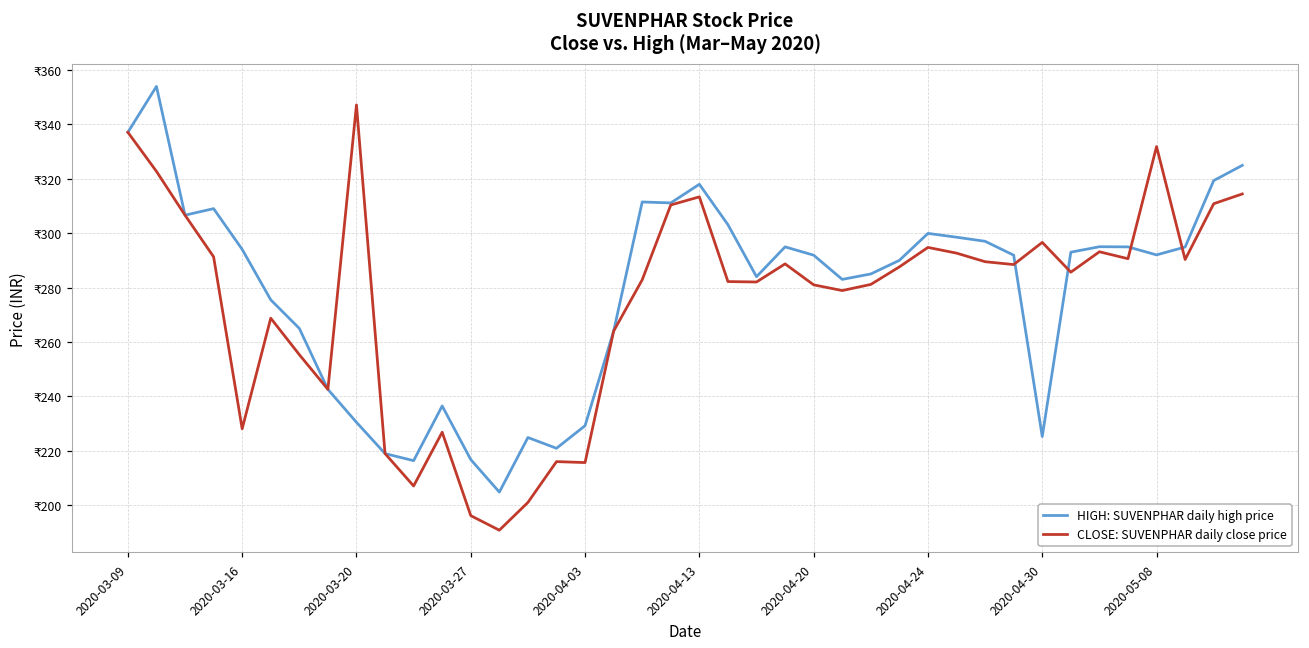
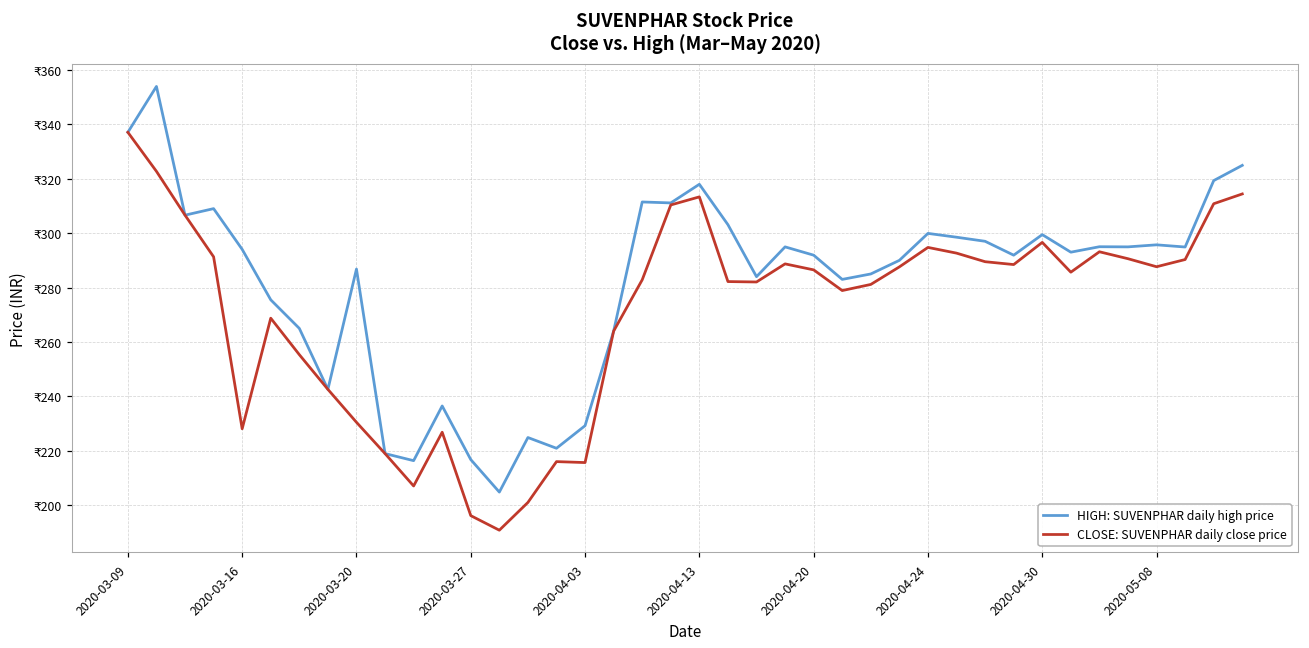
HIGH: SUVENPHAR daily high price, 2020-03-20: ₹231 -> ₹287
CLOSE: SUVENPHAR daily close price, 2020-03-20: ₹347 -> ₹231
CLOSE: SUVENPHAR daily close price, 2020-04-20: ₹281 -> ₹287
HIGH: SUVENPHAR daily high price, 2020-04-30: ₹225 -> ₹299
HIGH: SUVENPHAR daily high price, 2020-05-08: ₹292 -> ₹296
CLOSE: SUVENPHAR daily close price, 2020-05-08: ₹332 -> ₹288
